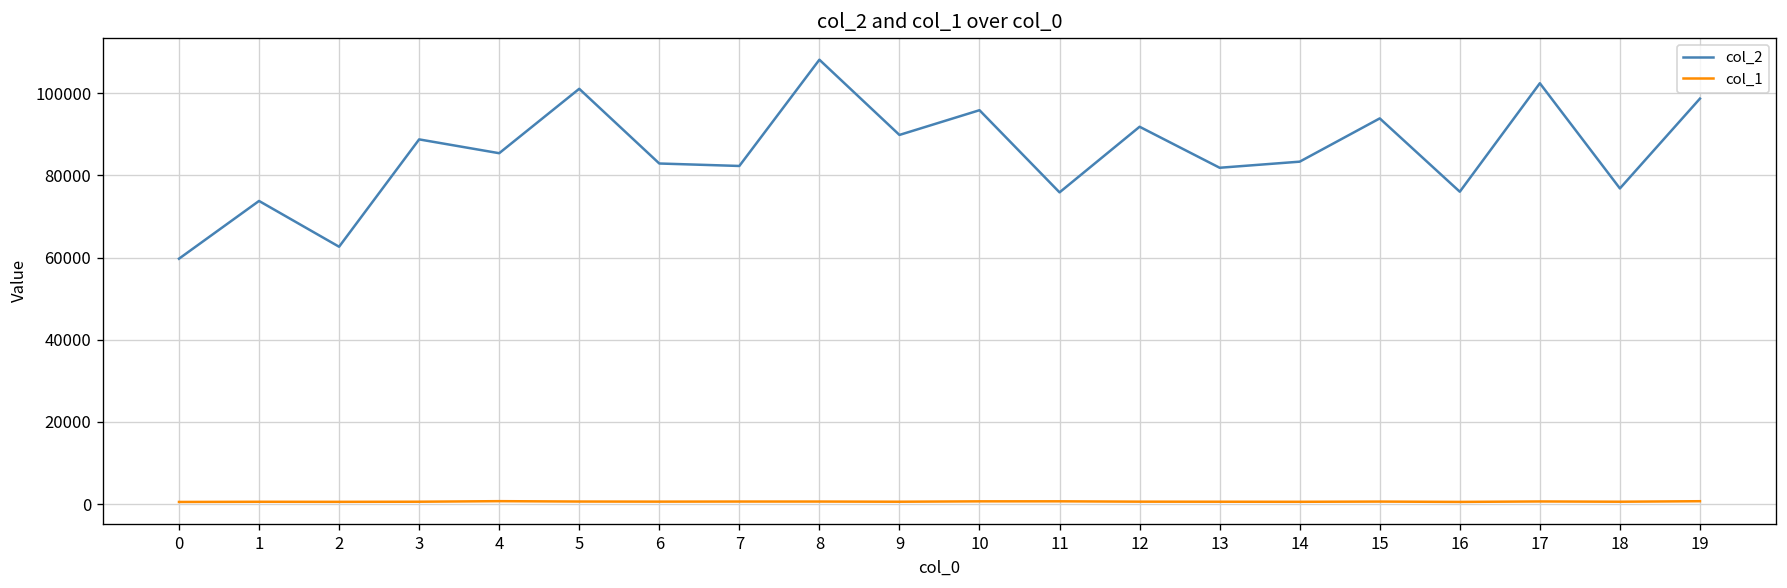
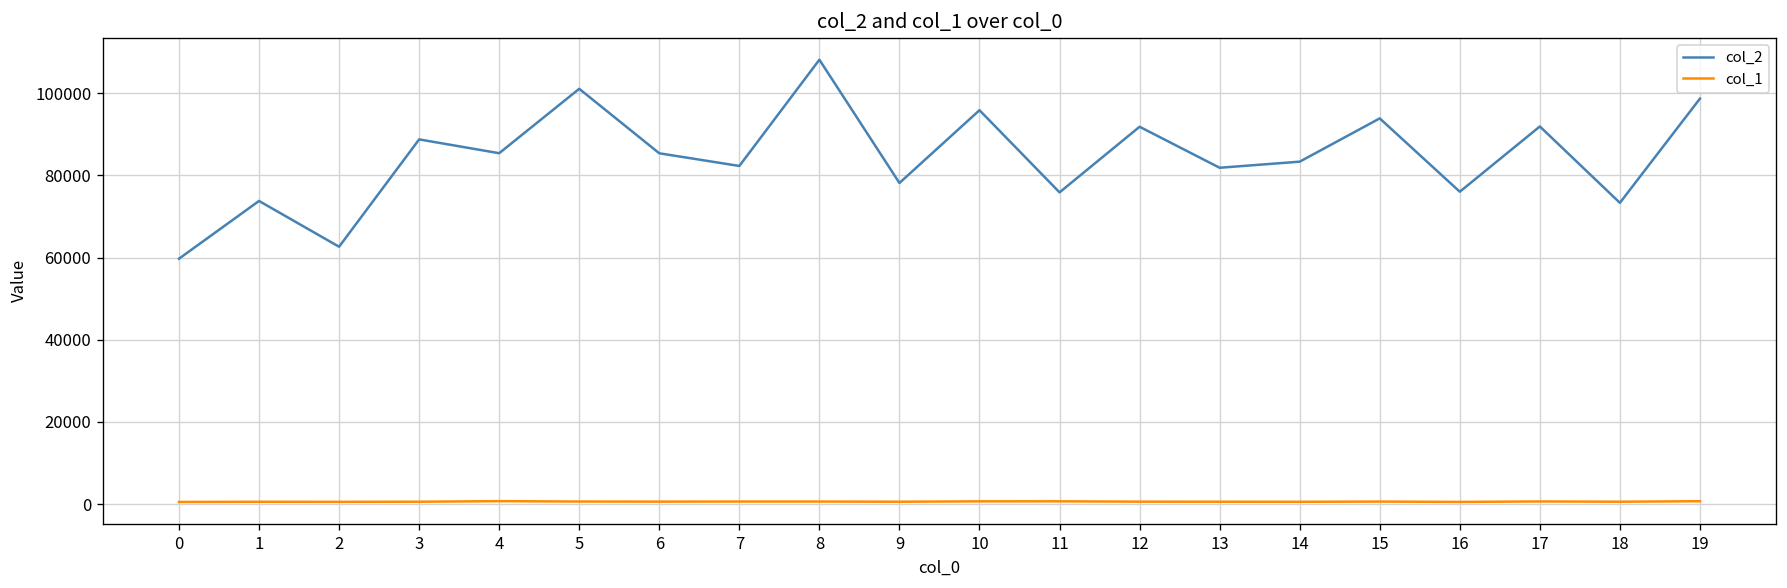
col_2, 6: 83000 -> 85000
col_2, 9: 90000 -> 78000
col_2, 17: 102000 -> 92000
col_2, 18: 77000 -> 73000
